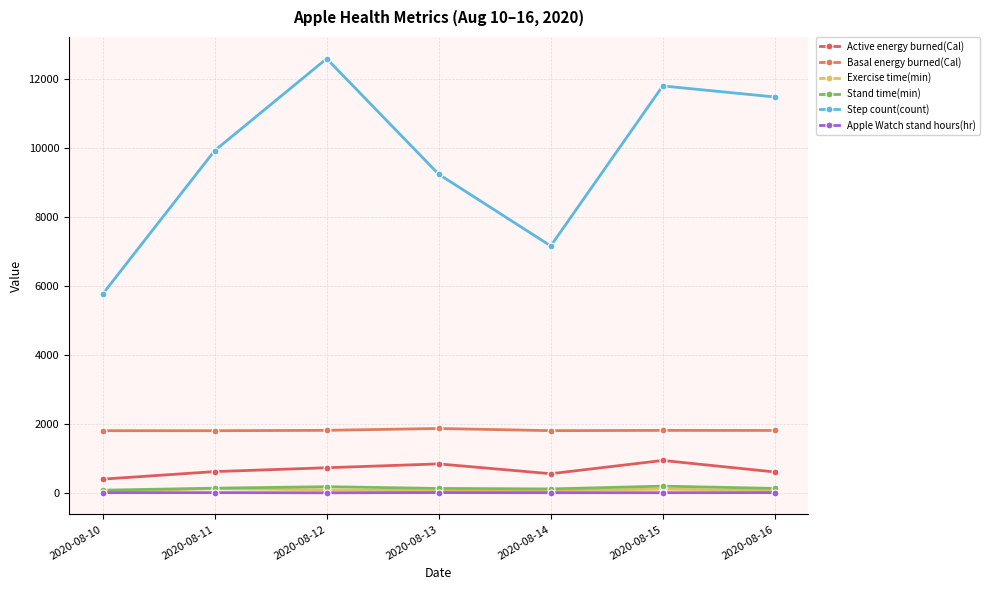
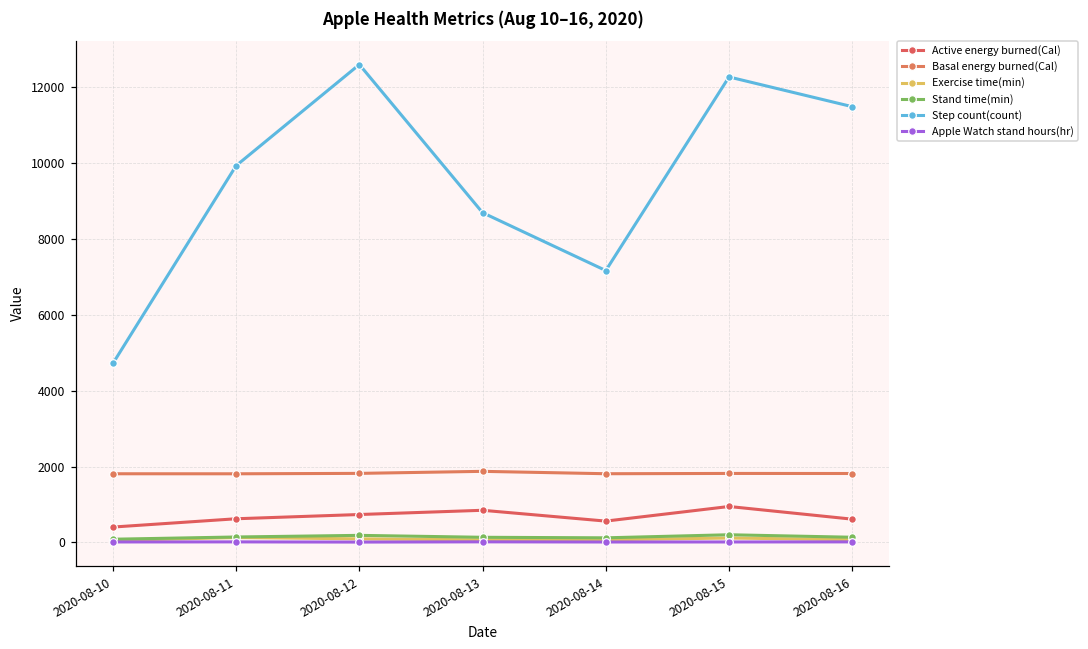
Step count(count), 2020-08-10: 5800 -> 4700
Step count(count), 2020-08-13: 9200 -> 8700
Step count(count), 2020-08-15: 11800 -> 12300
